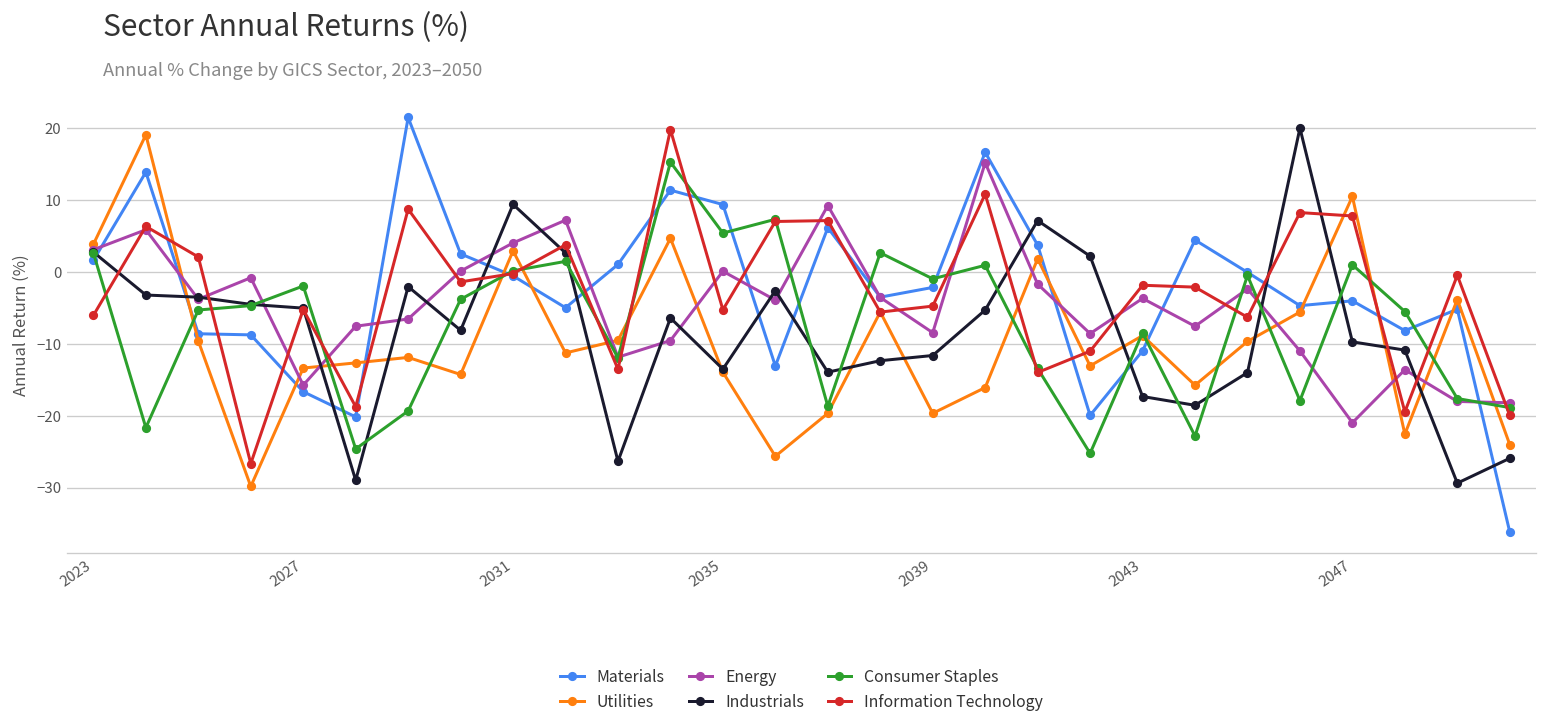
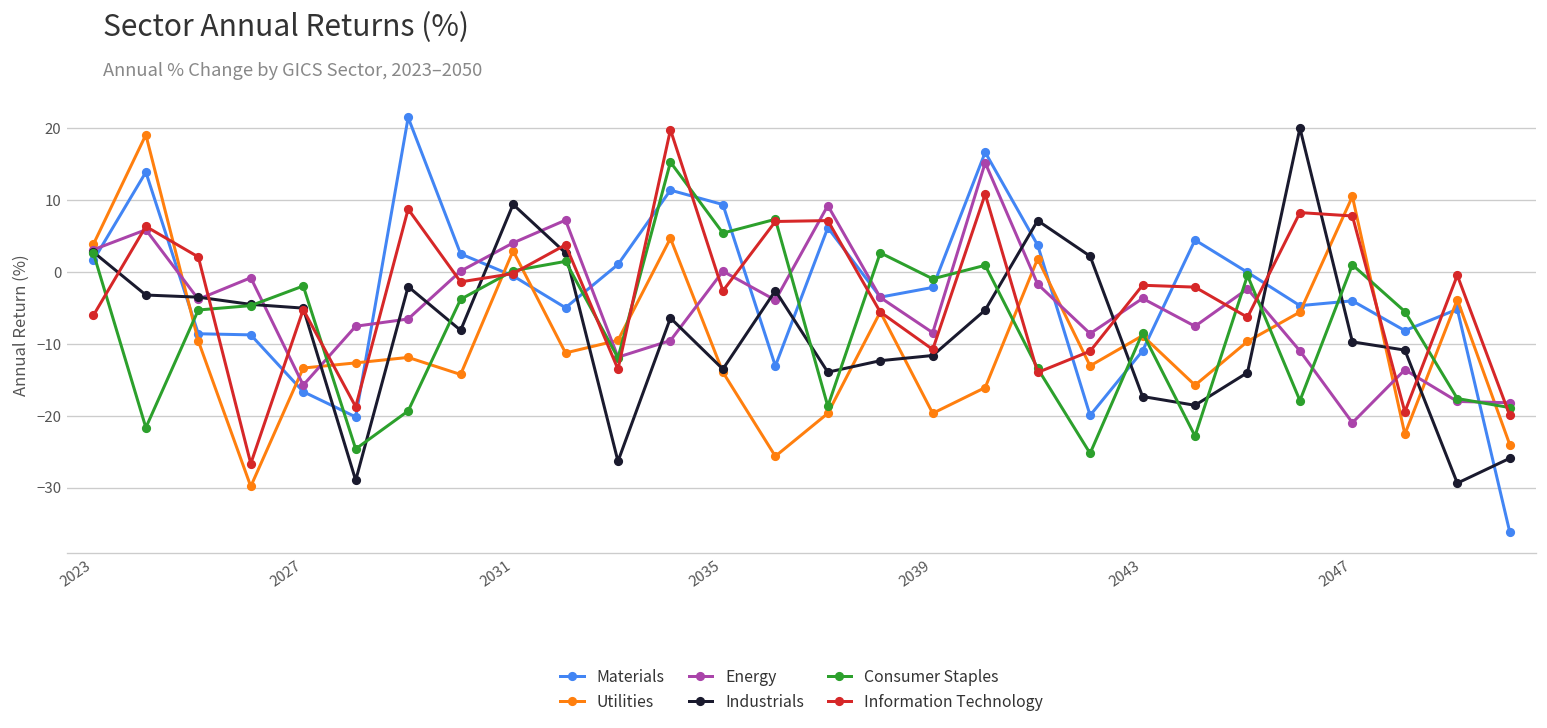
Information Technology, 2035: -5 -> -3
Information Technology, 2039: -5 -> -11
